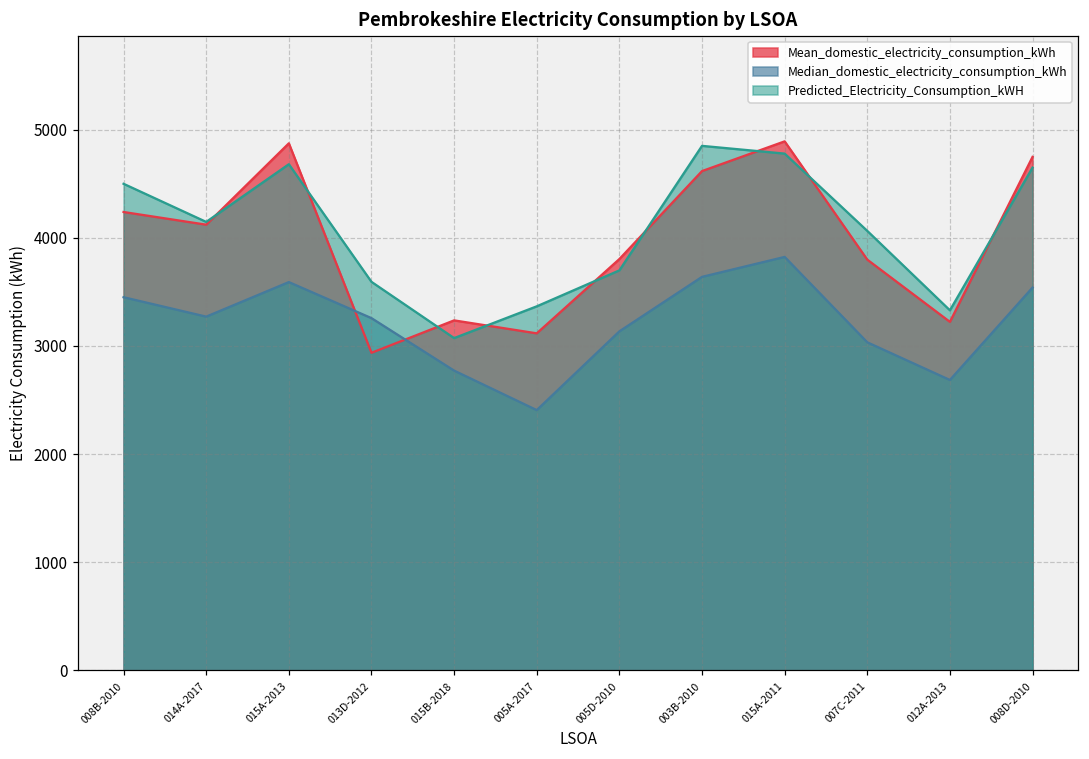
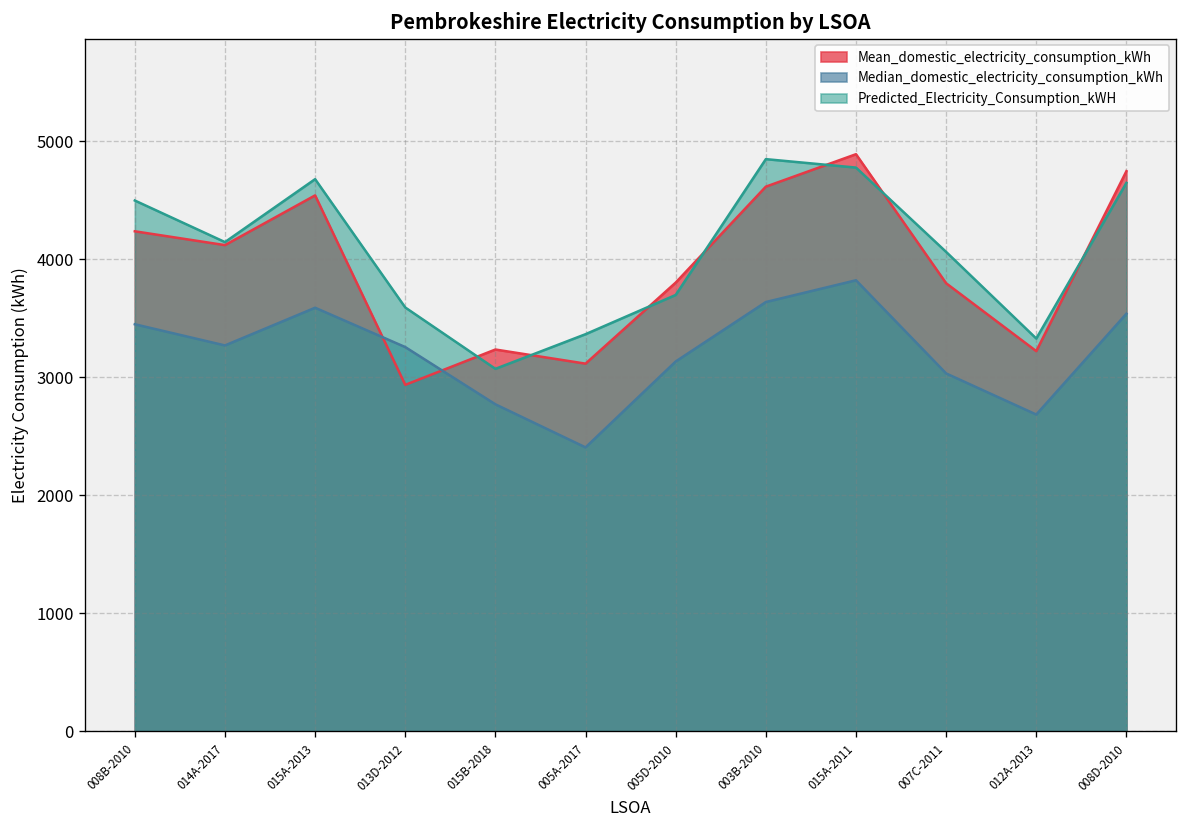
Mean_domestic_electricity_consumption_kWh, 015A-2013: 4900 -> 4500
